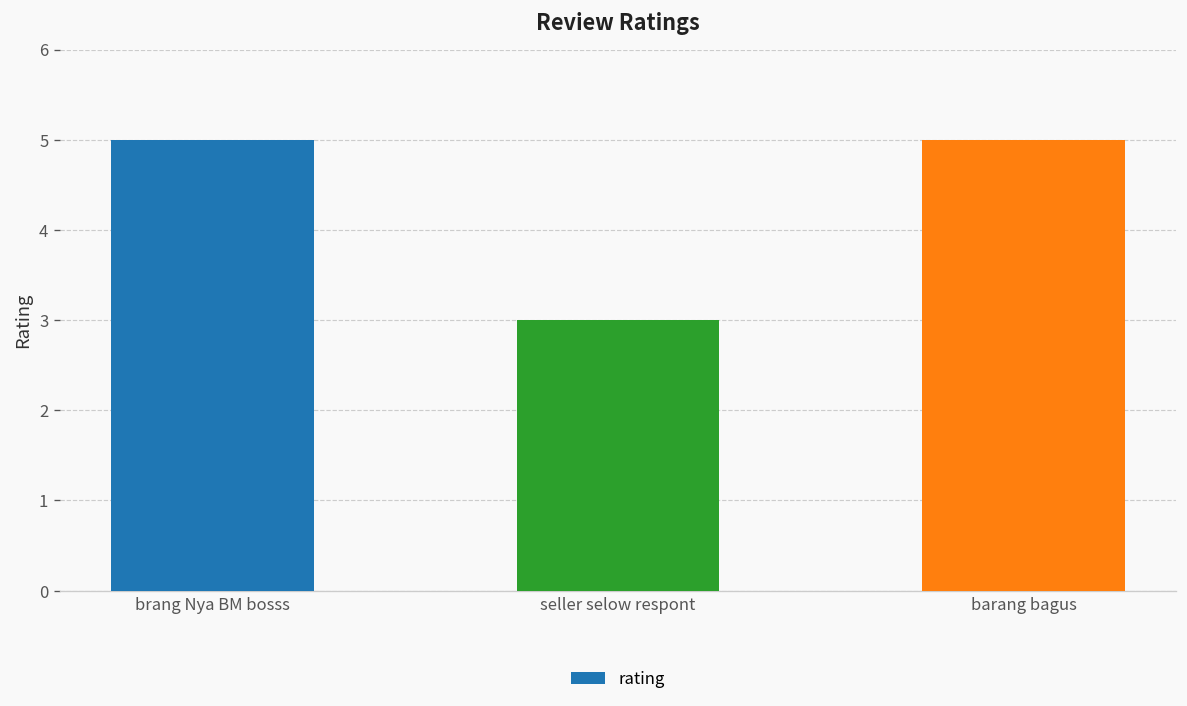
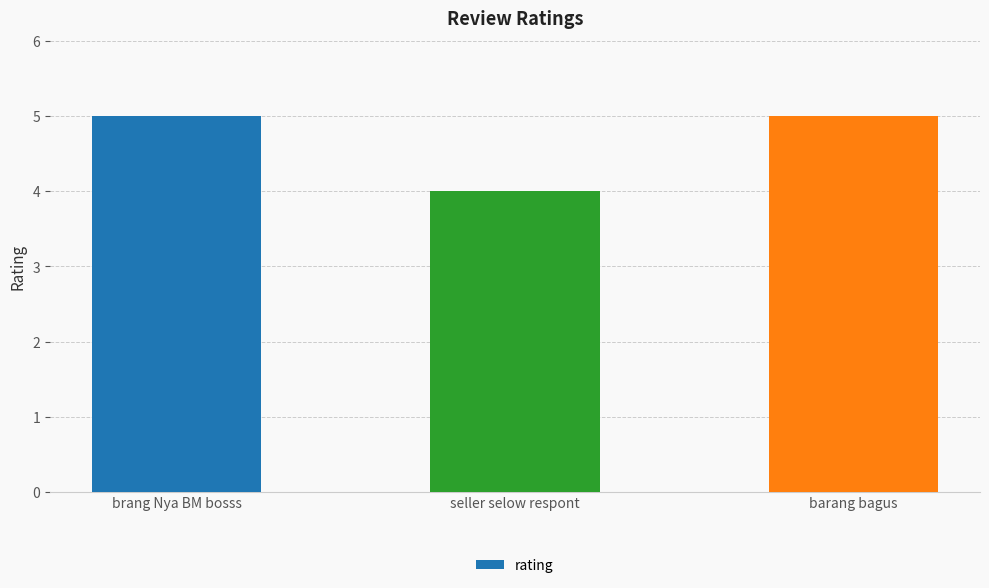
seller selow respont: 3 -> 4
